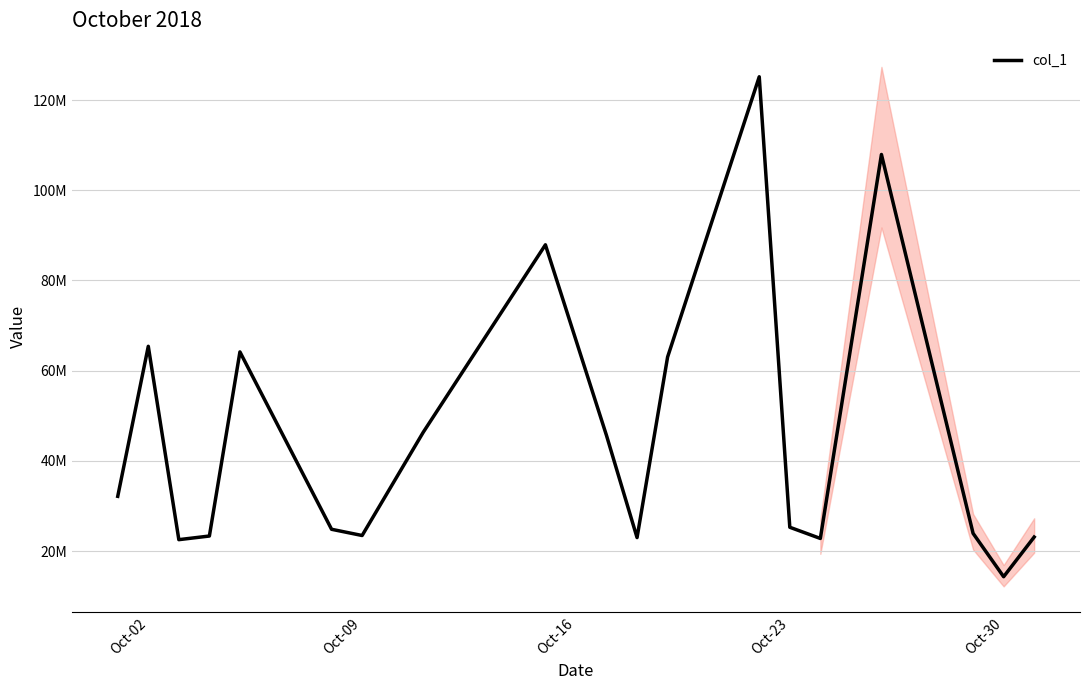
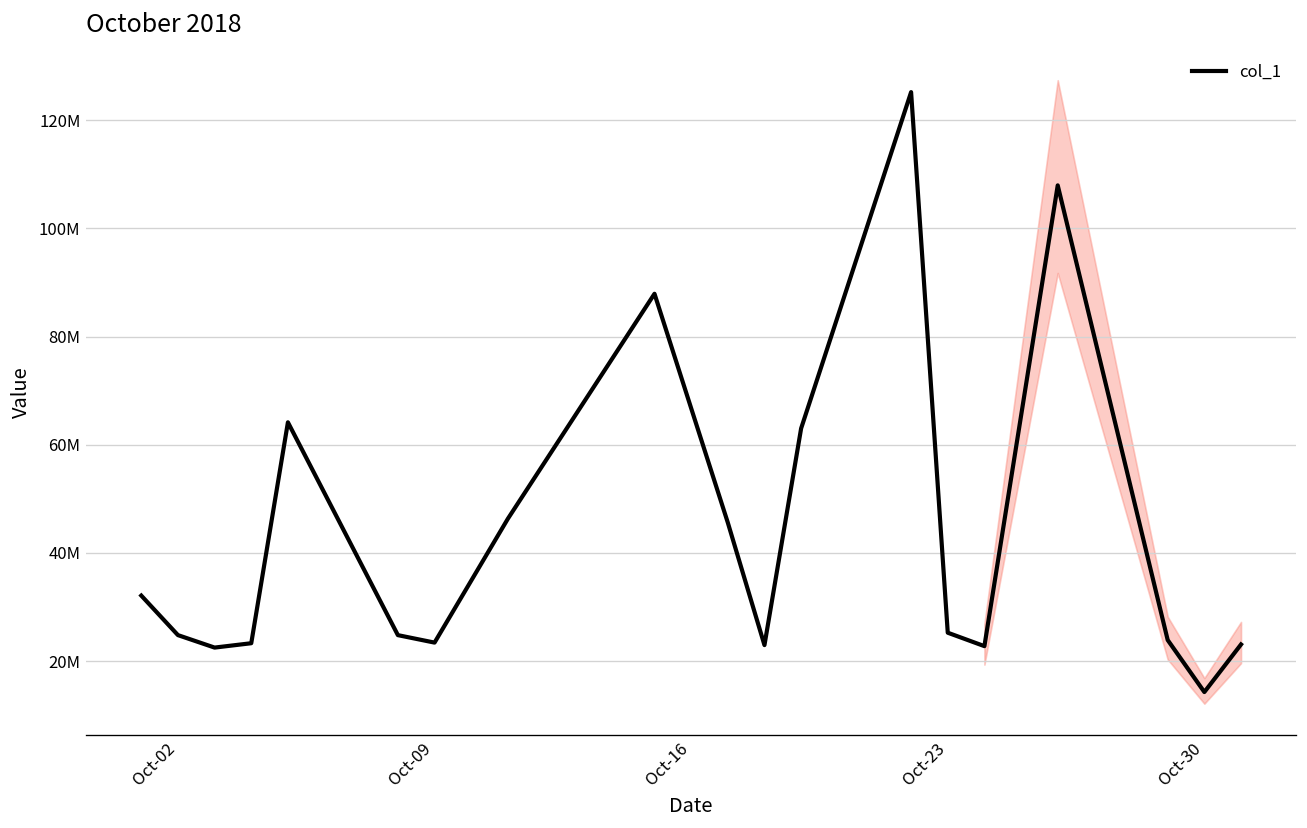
col_1, Oct-02: 65000000 -> 25000000
